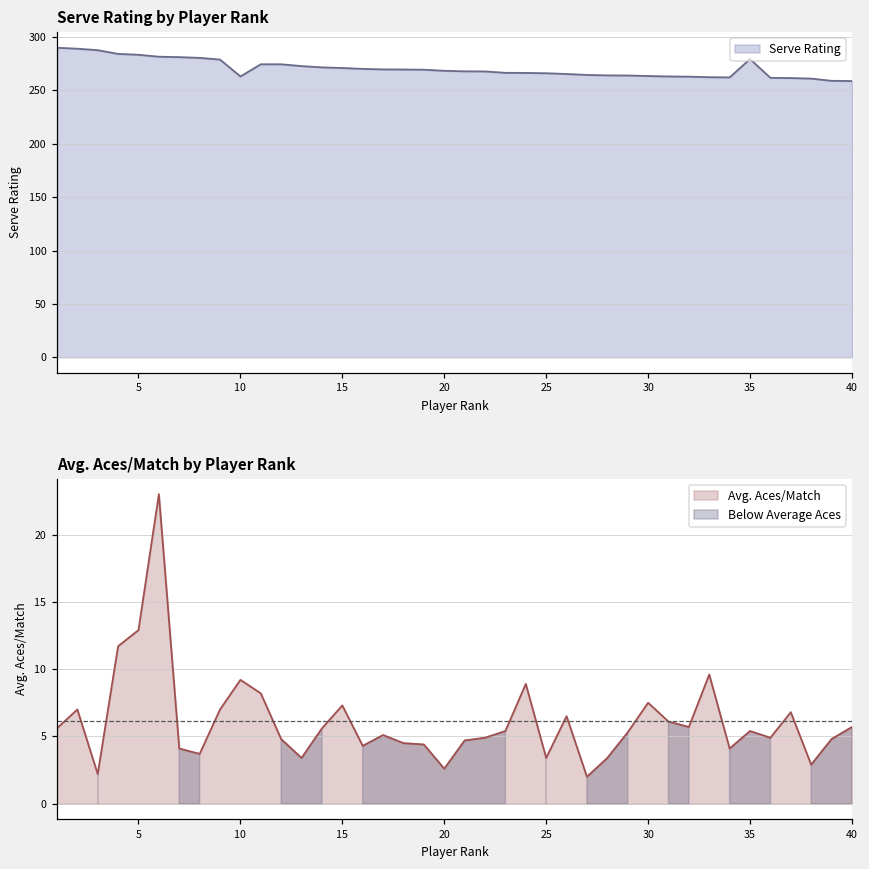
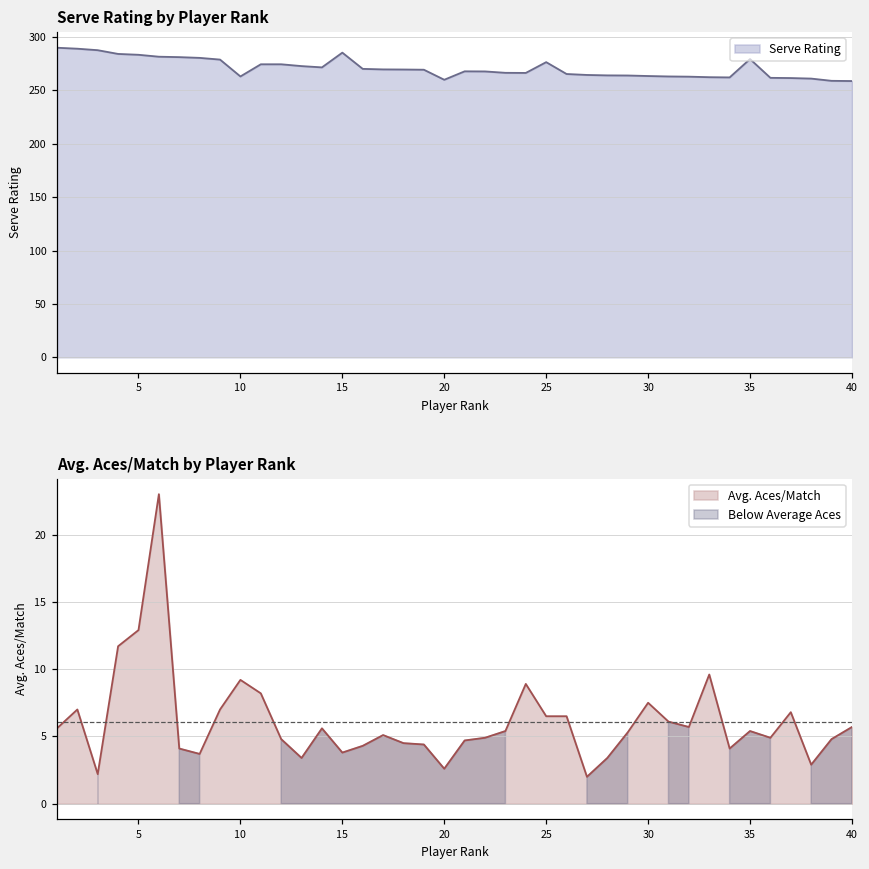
Serve Rating by Player Rank, 15: 270 -> 290
Serve Rating by Player Rank, 20: 270 -> 260
Serve Rating by Player Rank, 25: 270 -> 280
Avg. Aces/Match by Player Rank, 15: 7.3 -> 3.8
Avg. Aces/Match by Player Rank, 25: 3.4 -> 6.5
